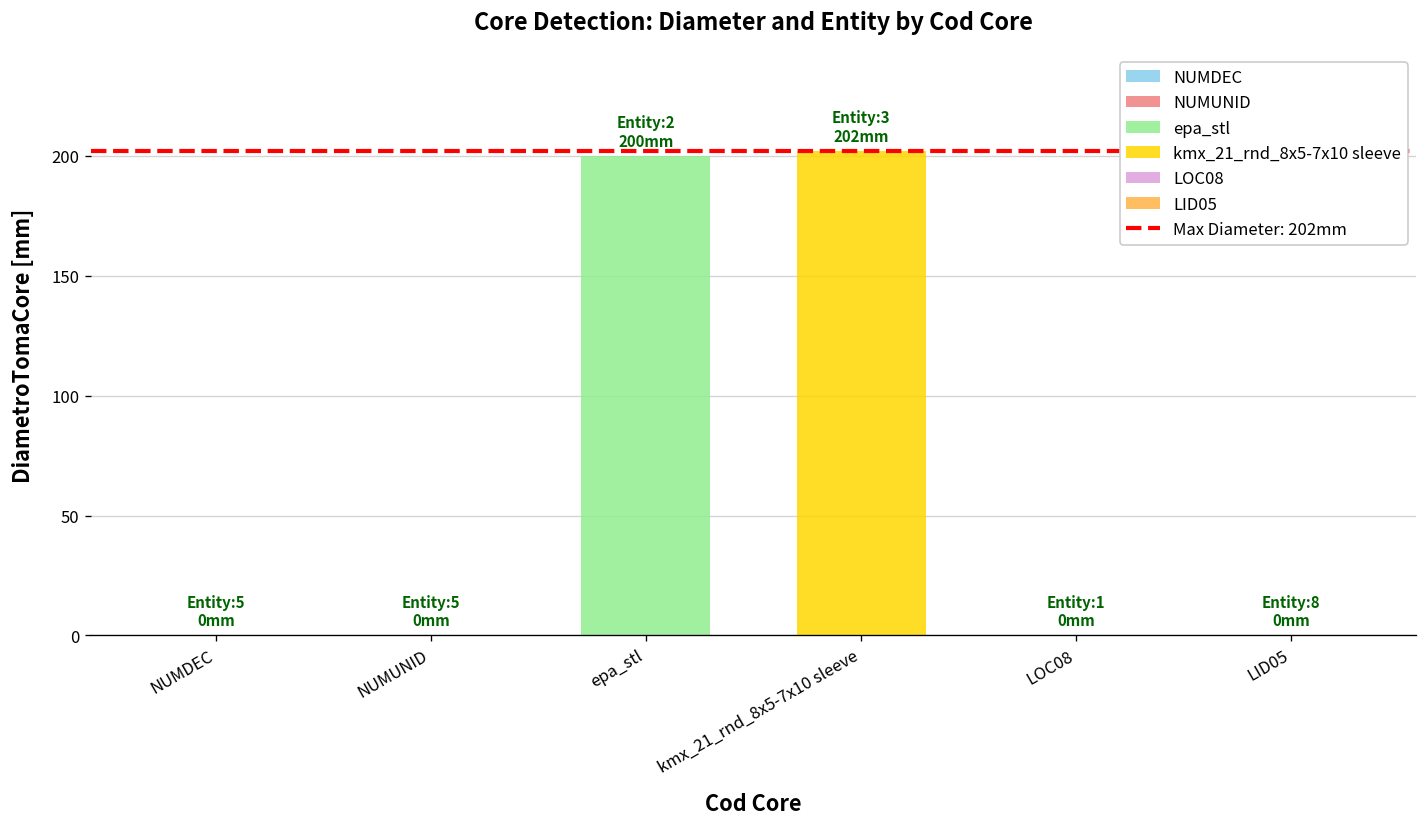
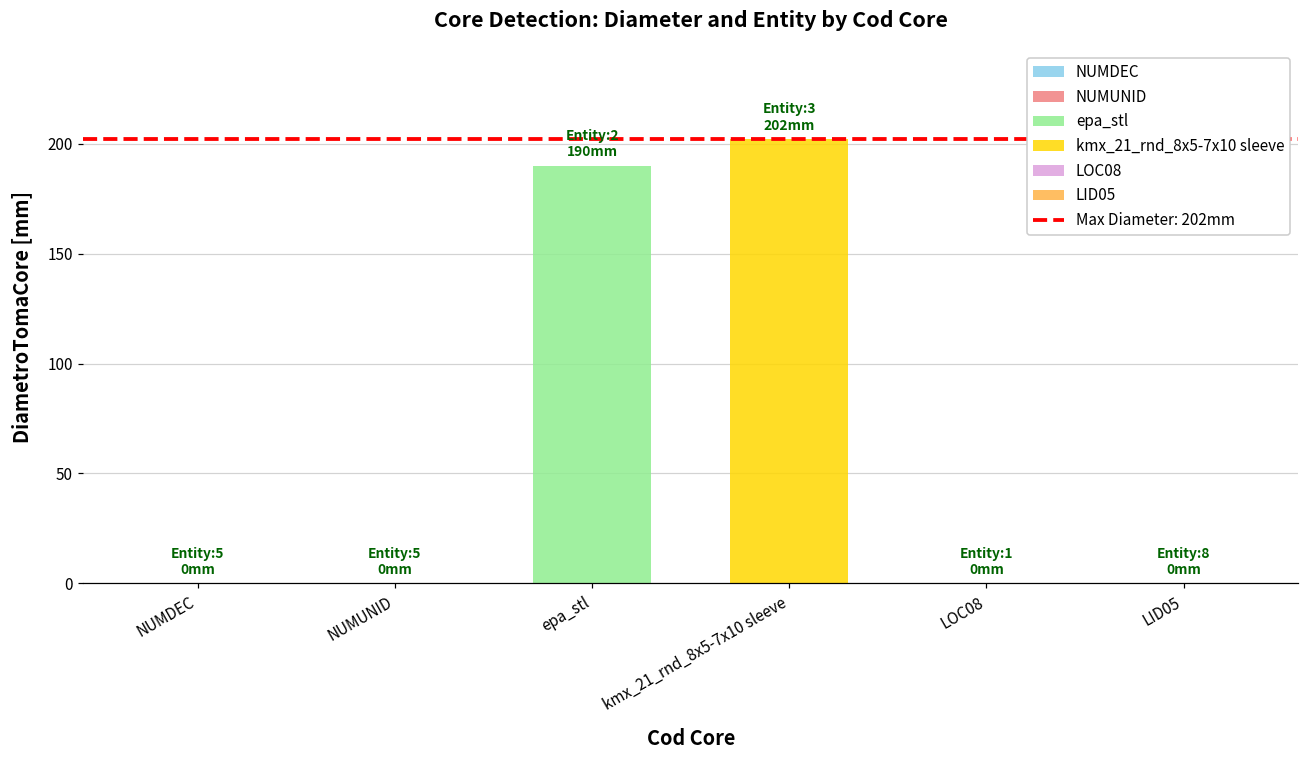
epa_stl: 200 -> 190
